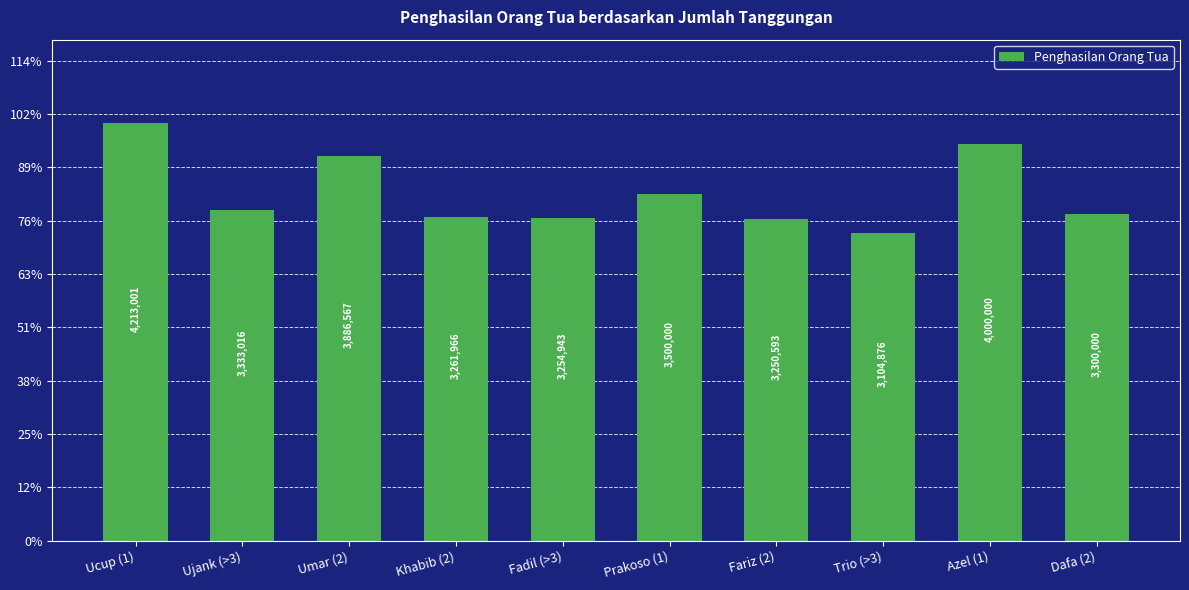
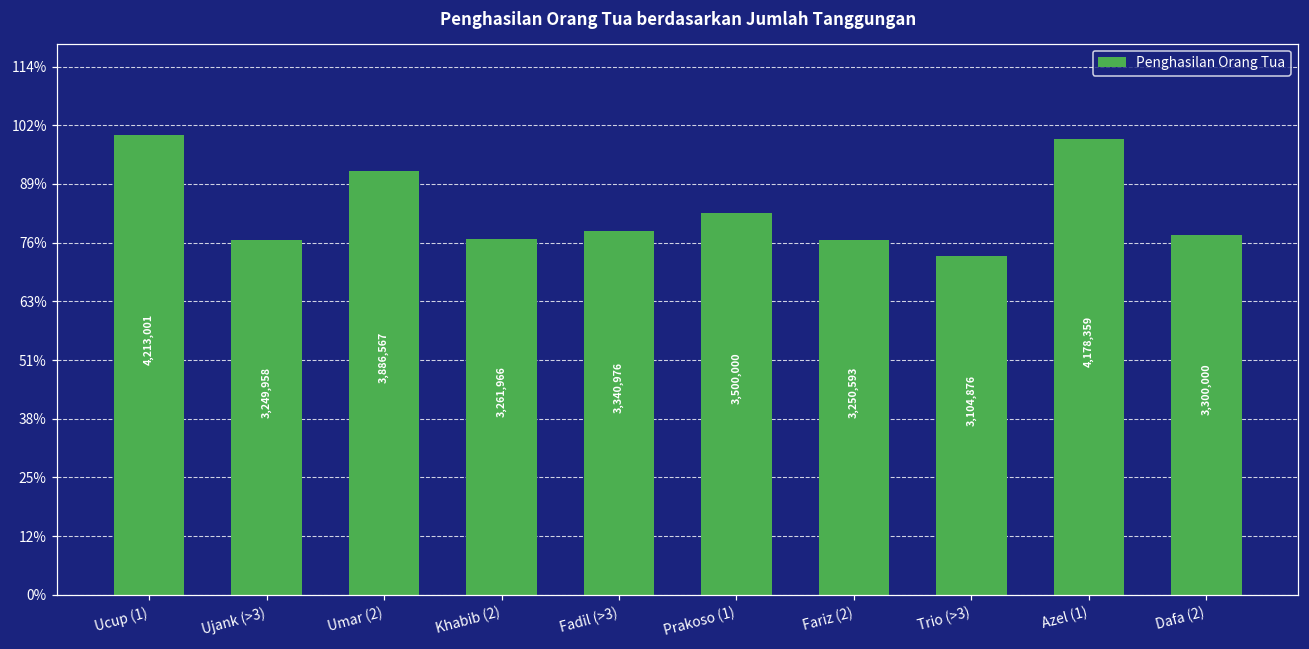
Ujank (>3): 3,333,016 -> 3,249,958
Fadil (>3): 3,254,943 -> 3,340,976
Azel (1): 4,000,000 -> 4,178,359
